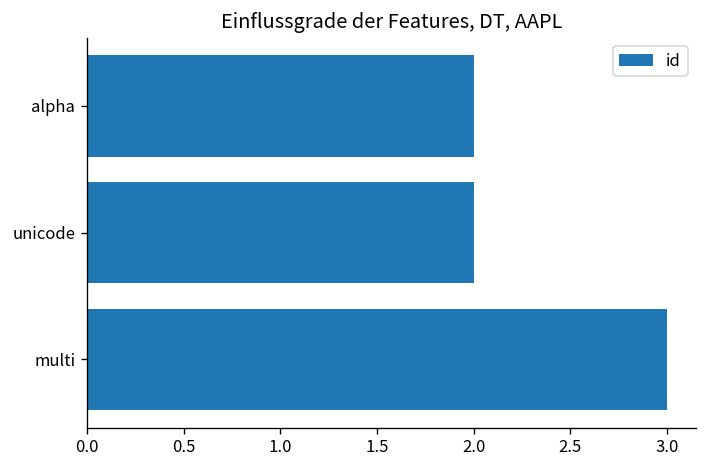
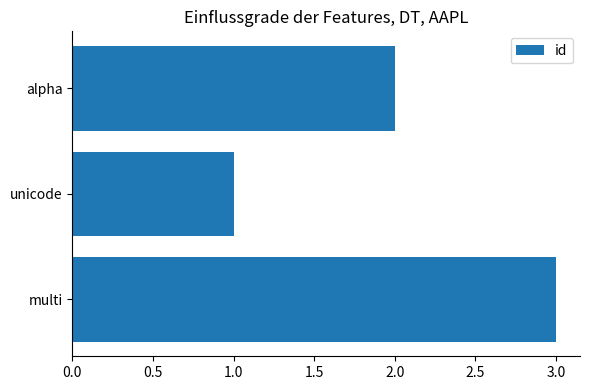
unicode: 2 -> 1
